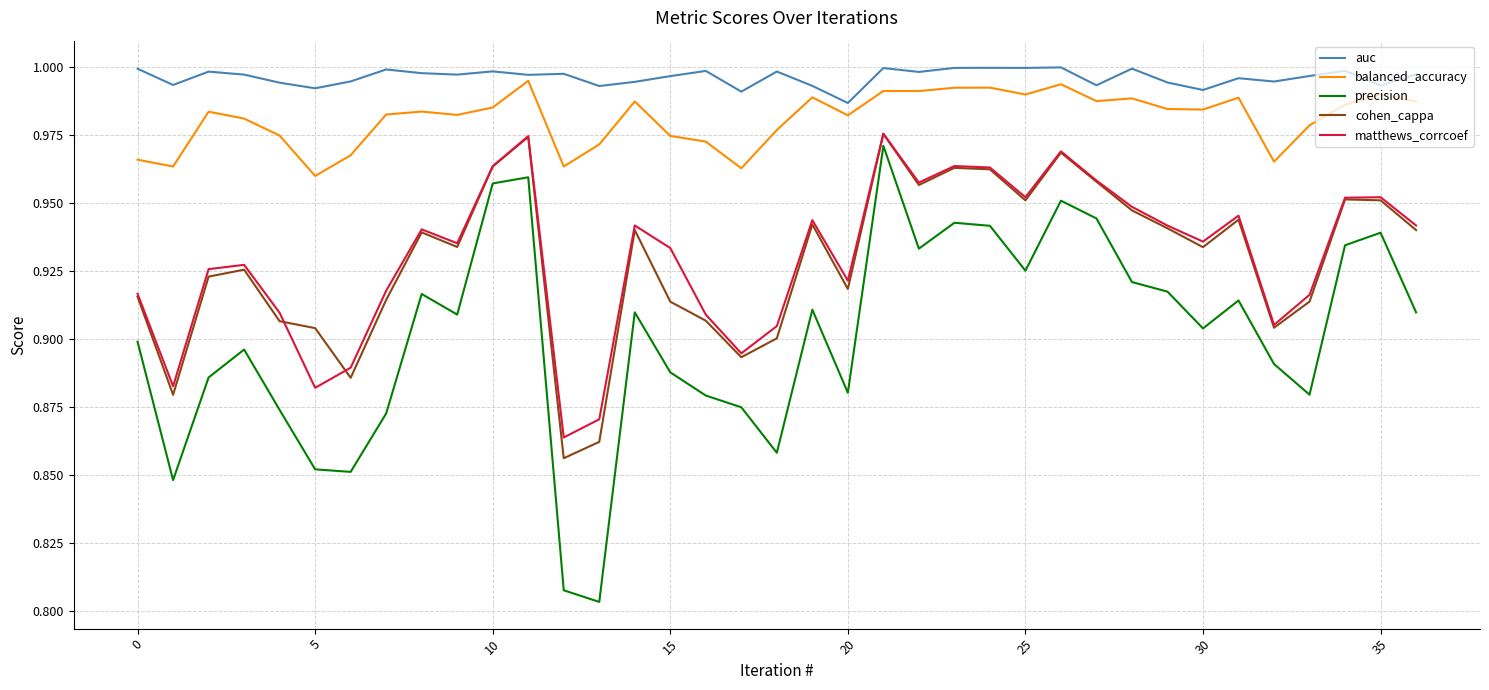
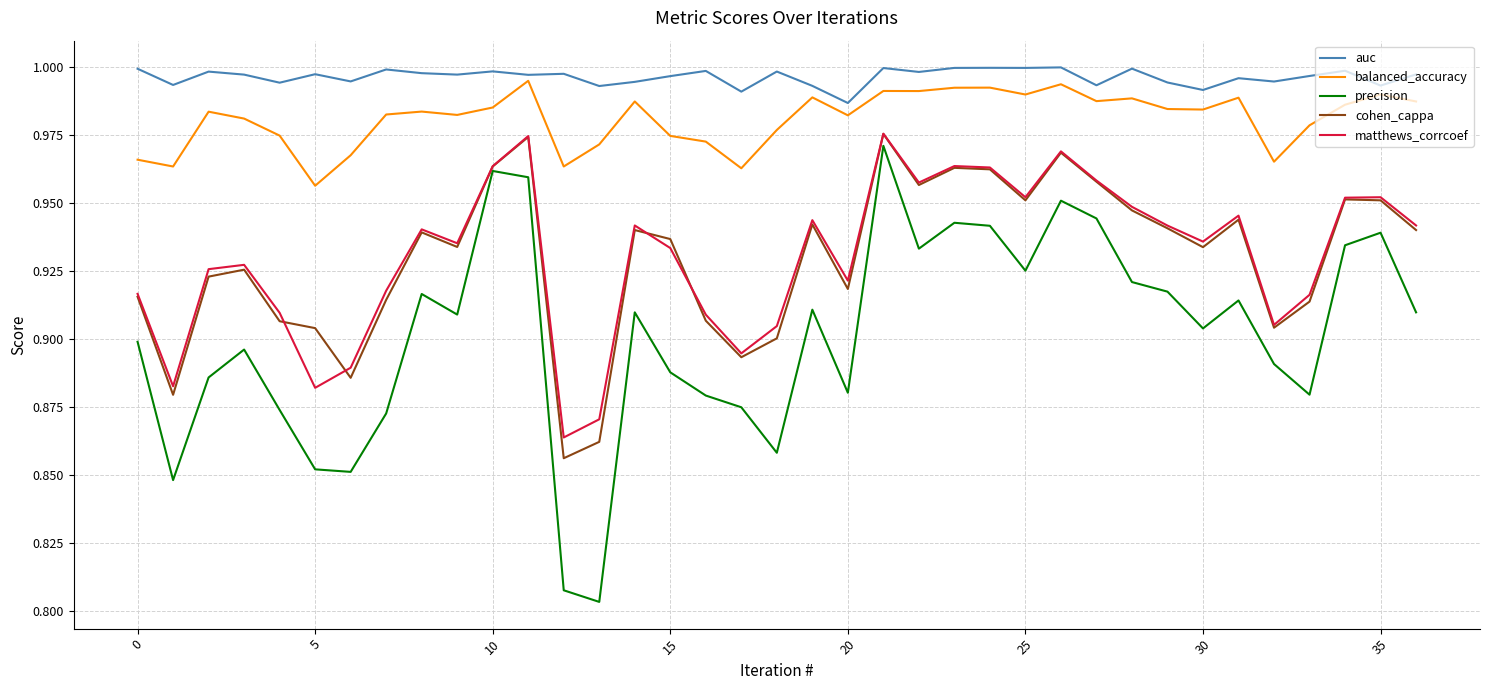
auc, 5: 0.992 -> 0.997
balanced_accuracy, 5: 0.960 -> 0.956
precision, 10: 0.957 -> 0.962
cohen_cappa, 15: 0.914 -> 0.937
